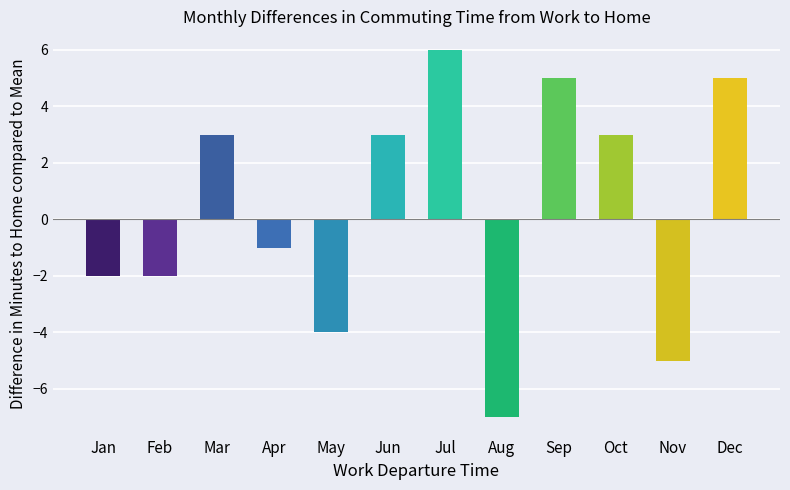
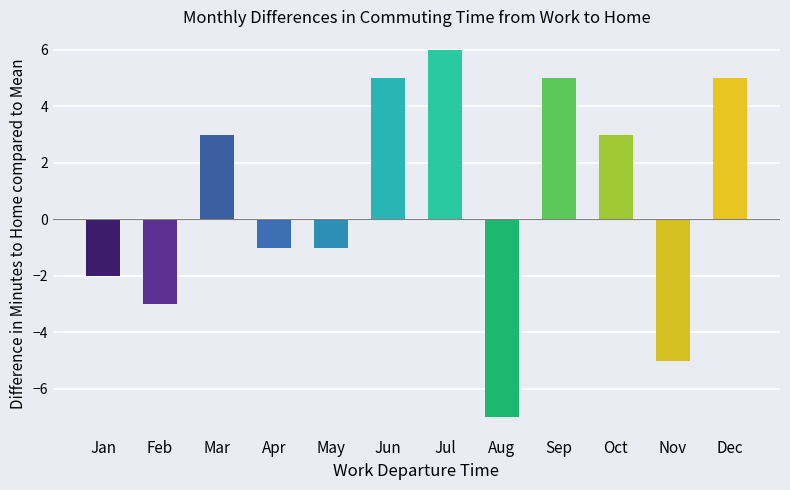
Feb: -2 -> -3
May: -4 -> -1
Jun: 3 -> 5
